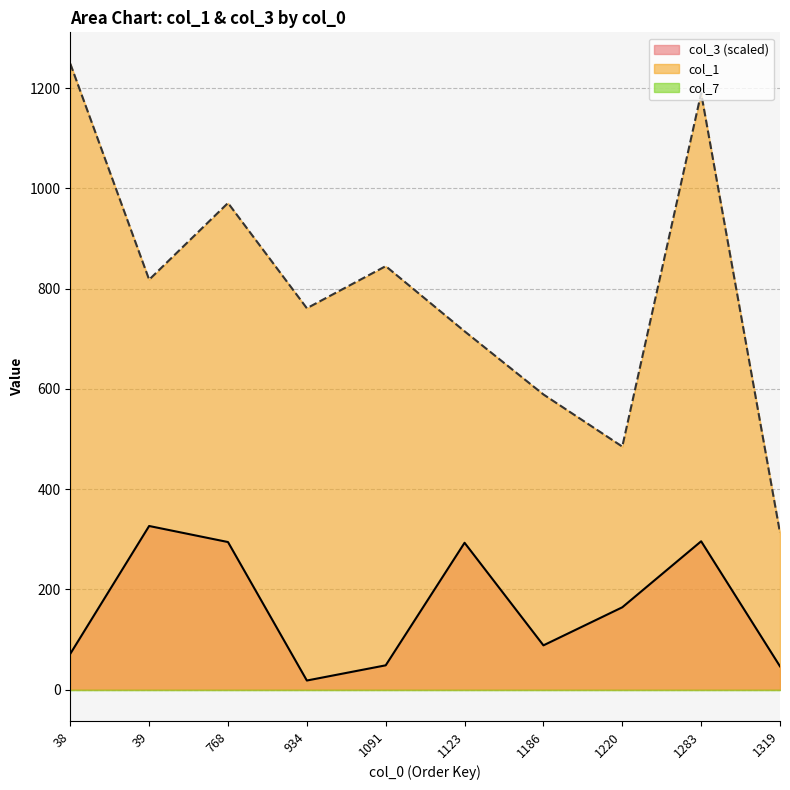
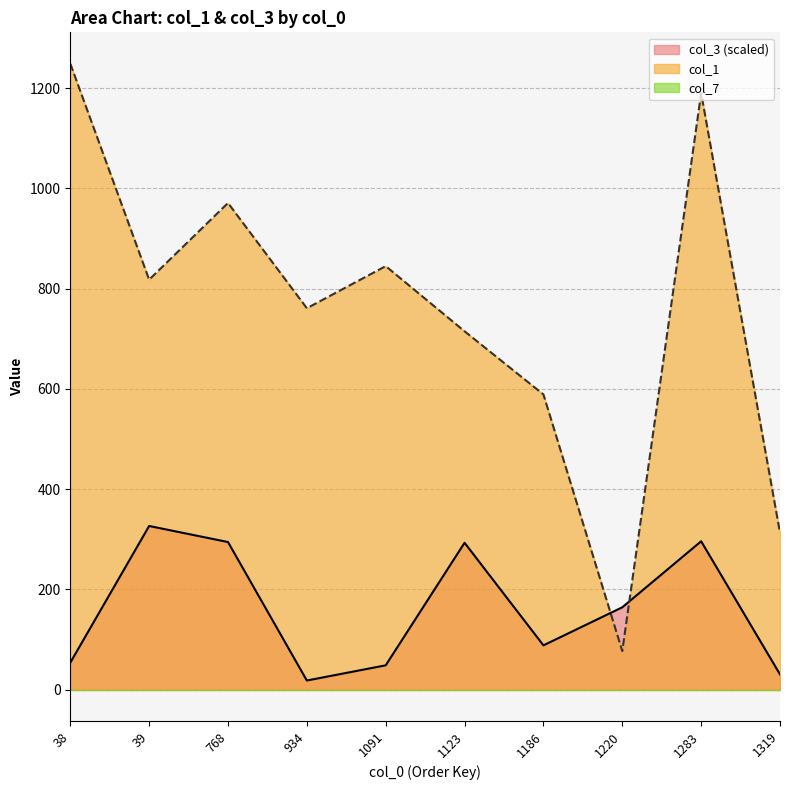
col_3 (scaled), 38: 70 -> 50
col_1, 1220: 490 -> 80
col_3 (scaled), 1319: 50 -> 30
